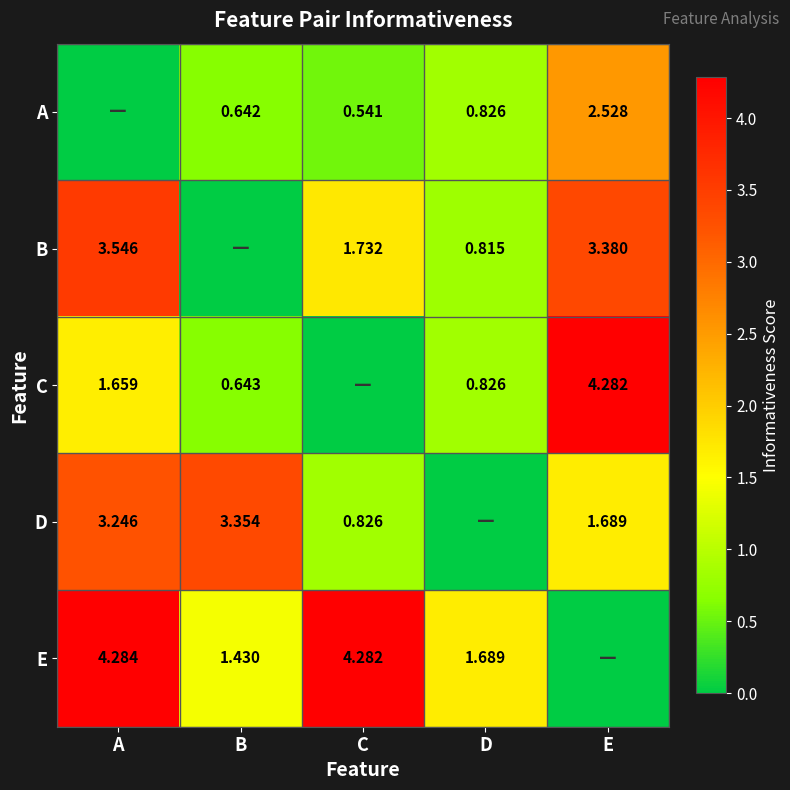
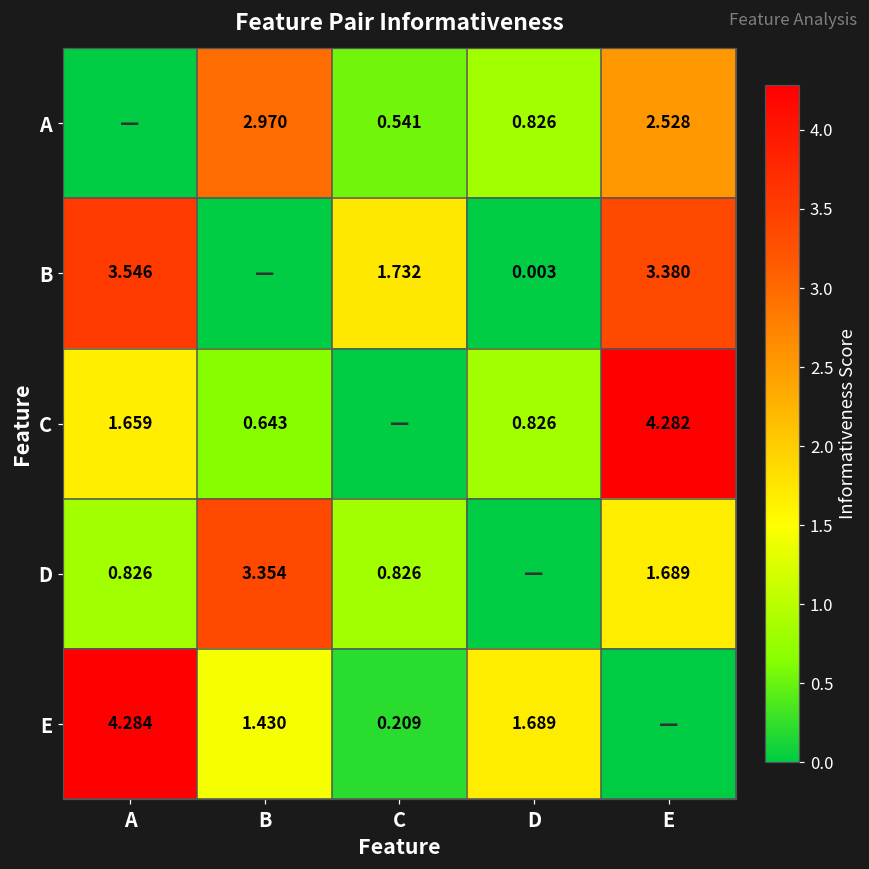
A, B: 0.642 -> 2.970
B, D: 0.815 -> 0.003
D, A: 3.246 -> 0.826
E, C: 4.282 -> 0.209
